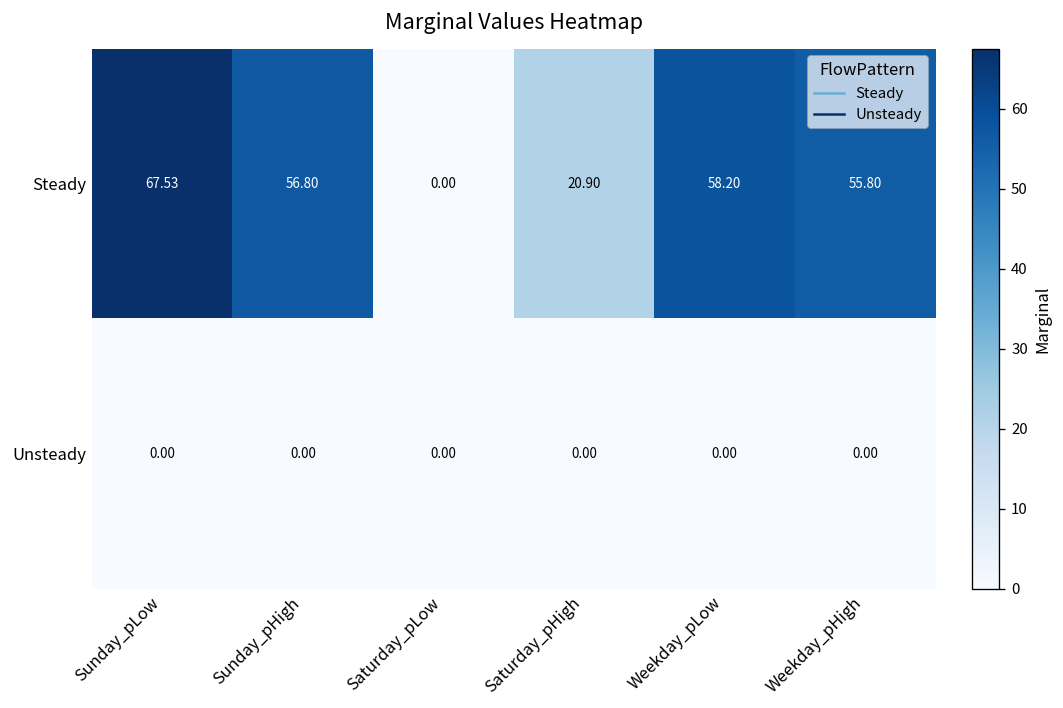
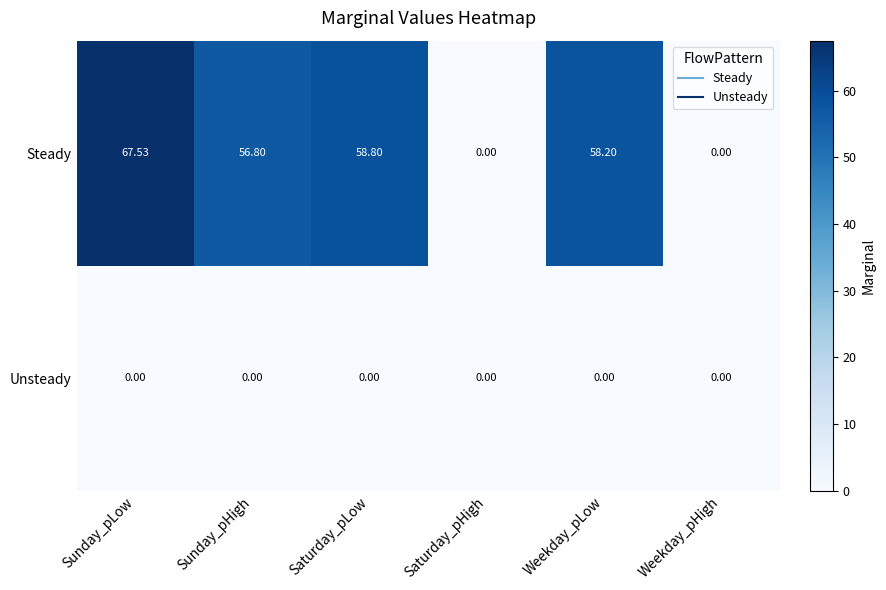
Steady, Saturday_pLow: 0.00 -> 58.80
Steady, Saturday_pHigh: 20.90 -> 0.00
Steady, Weekday_pHigh: 55.80 -> 0.00
